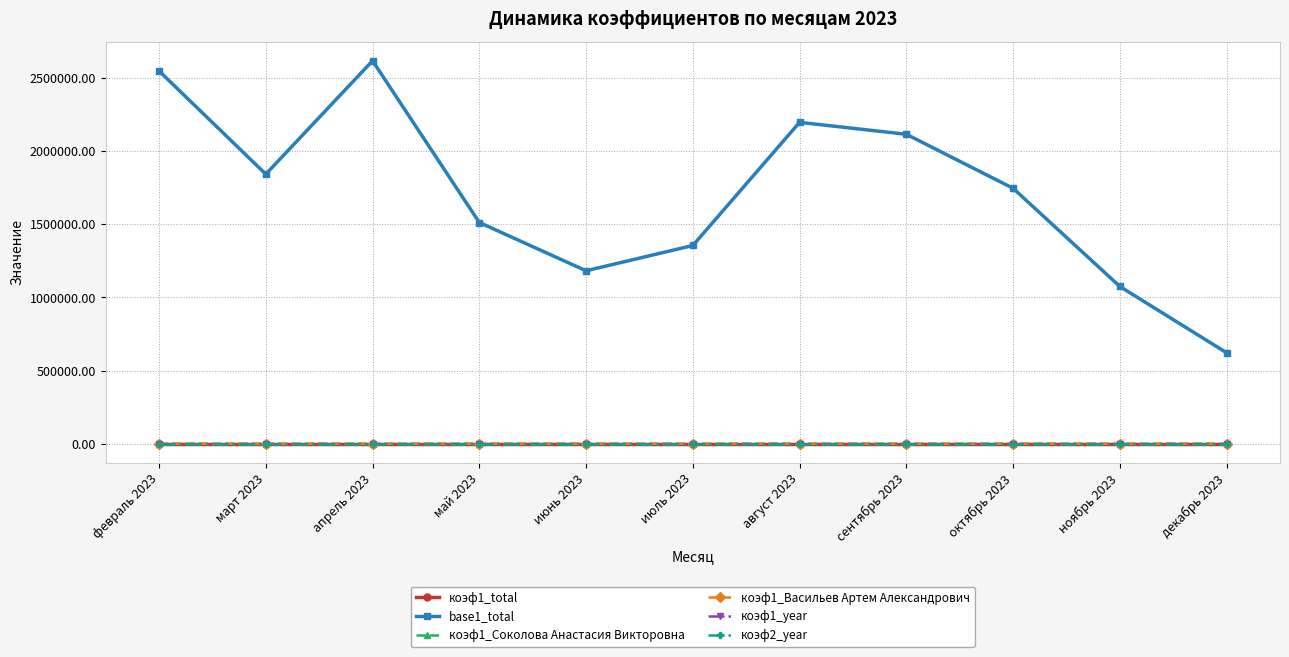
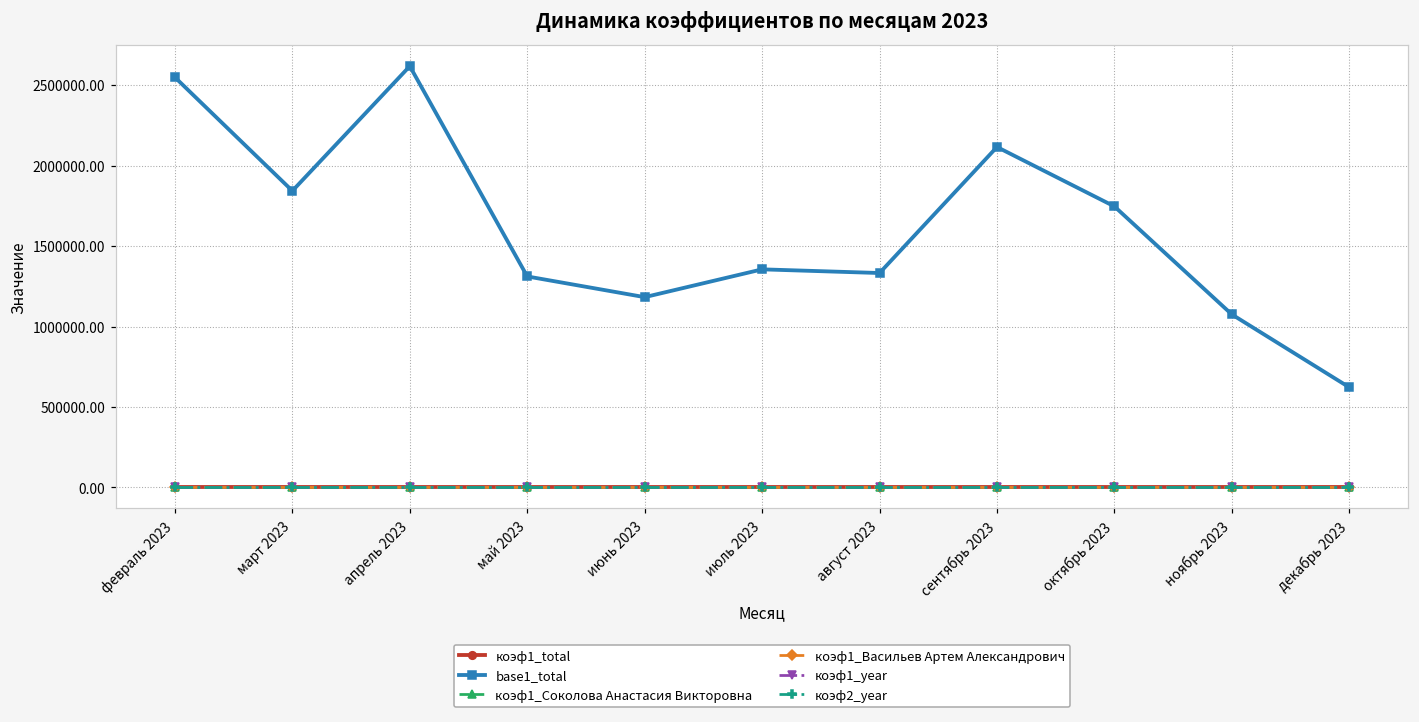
base1_total, май 2023: 1510000 -> 1310000
base1_total, август 2023: 2200000 -> 1330000
